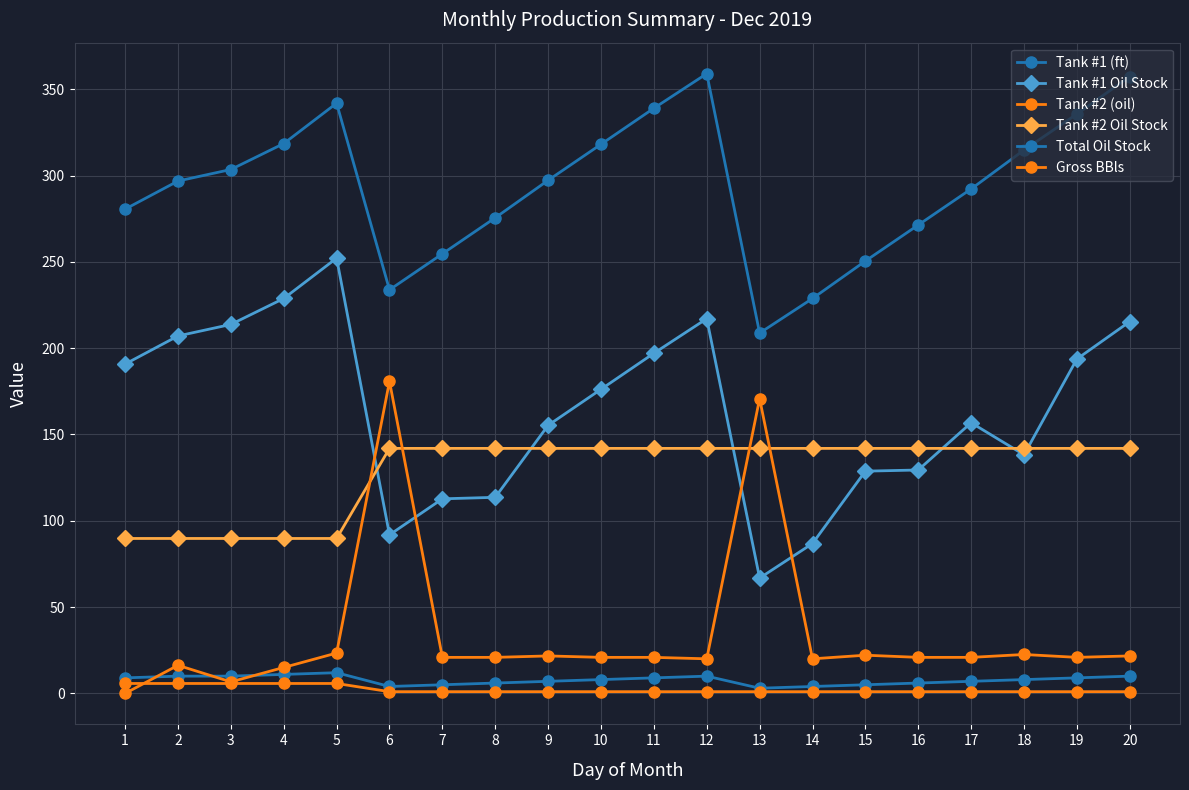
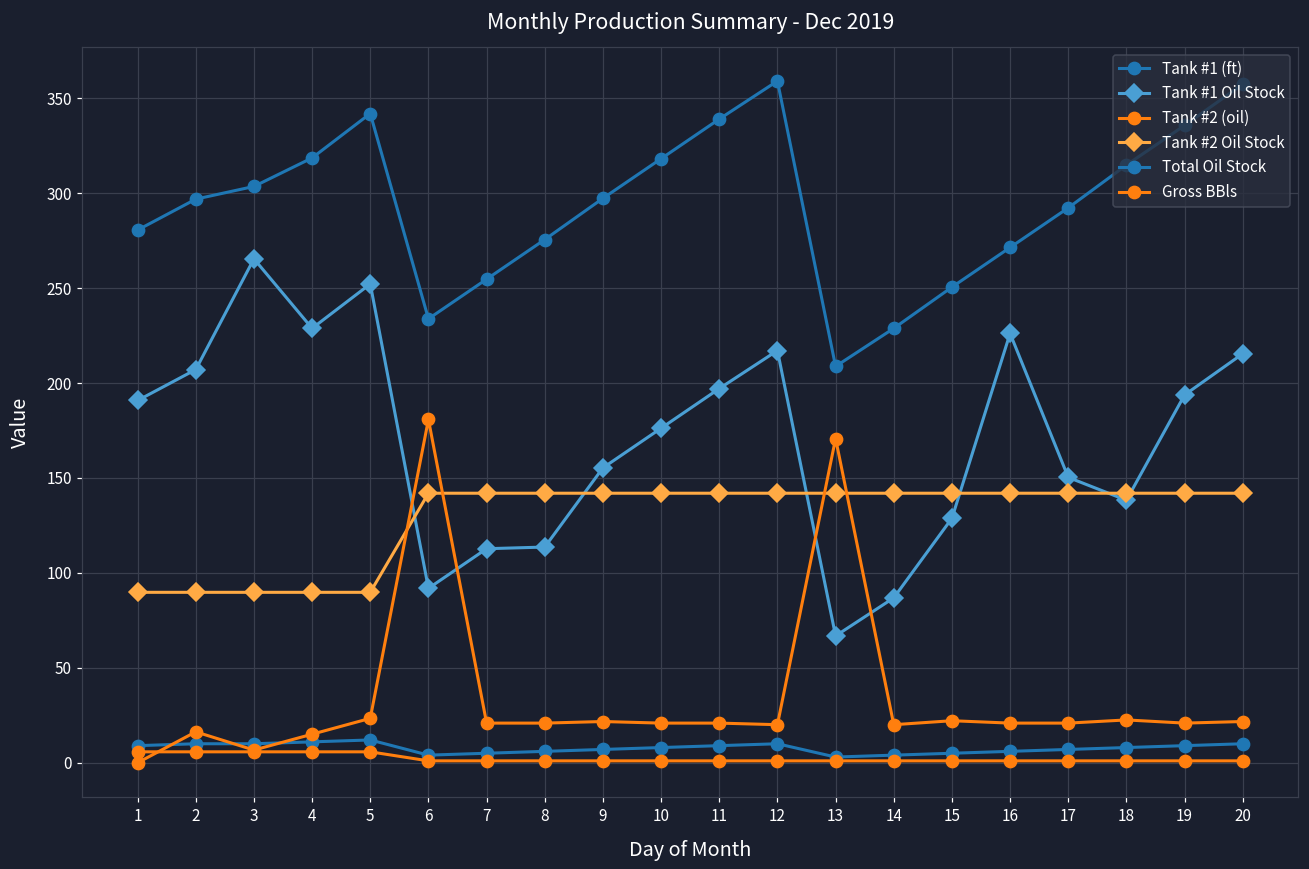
Tank #1 Oil Stock, 3: 214 -> 265
Tank #1 Oil Stock, 16: 129 -> 226
Tank #1 Oil Stock, 17: 157 -> 150
